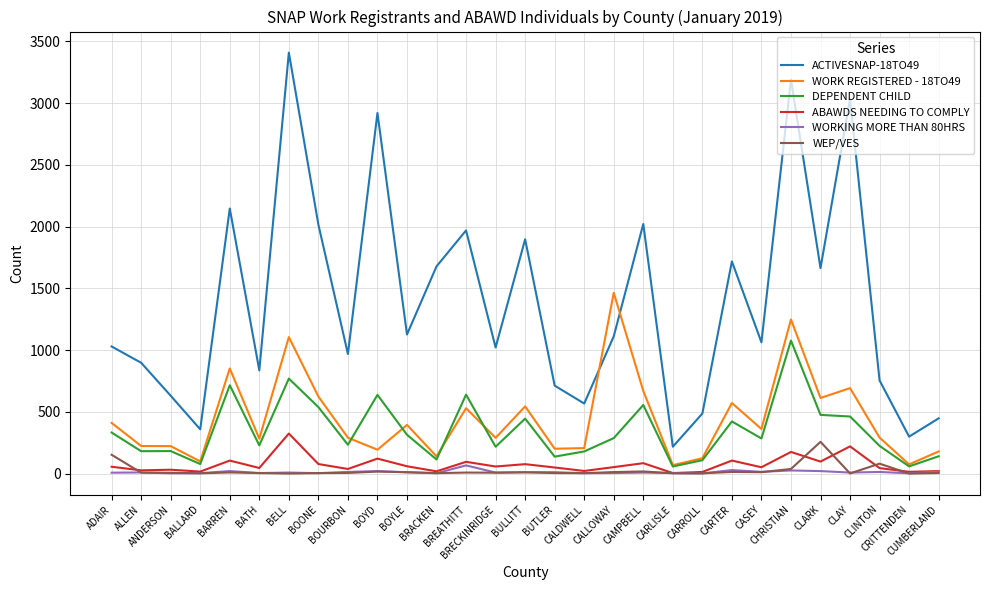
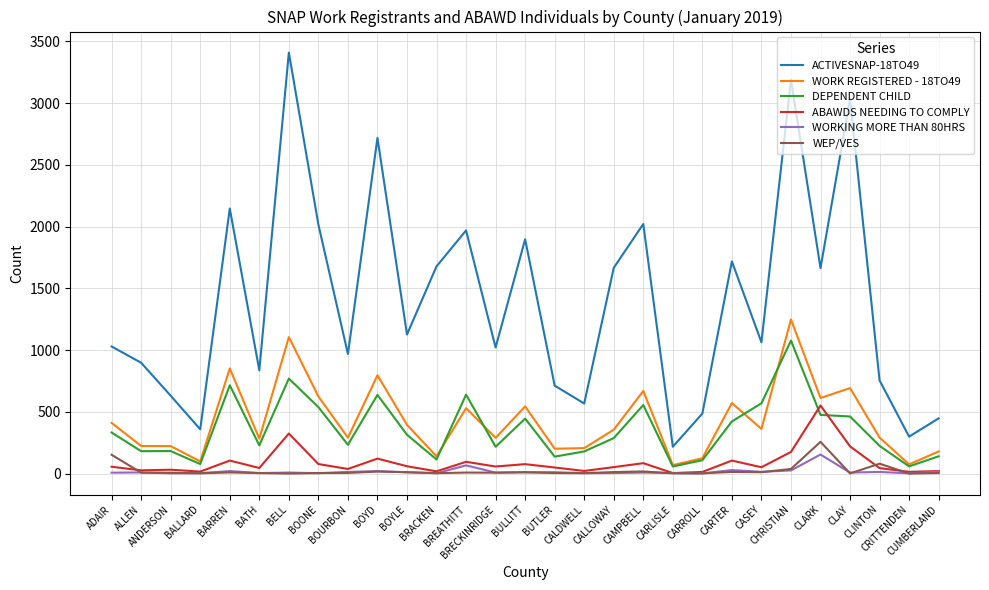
ACTIVESNAP-18TO49, BOYD: 2920 -> 2720
WORK REGISTERED - 18TO49, BOYD: 190 -> 800
ACTIVESNAP-18TO49, CALLOWAY: 1110 -> 1670
WORK REGISTERED - 18TO49, CALLOWAY: 1460 -> 360
DEPENDENT CHILD, CASEY: 280 -> 570
ABAWDS NEEDING TO COMPLY, CLARK: 100 -> 550
WORKING MORE THAN 80HRS, CLARK: 20 -> 150
